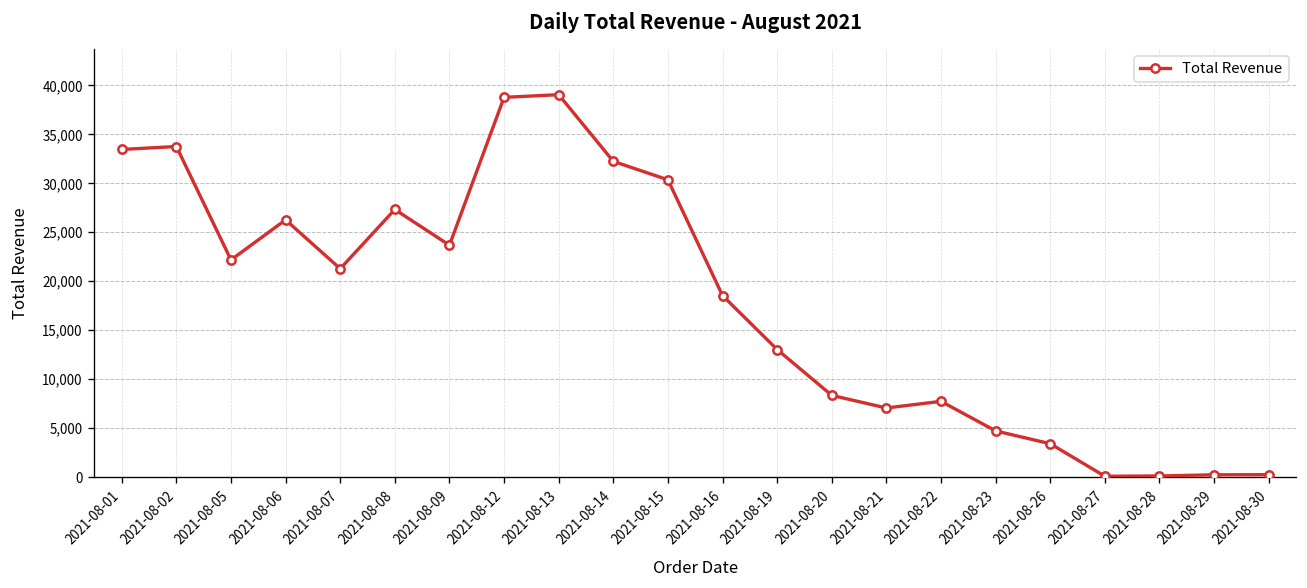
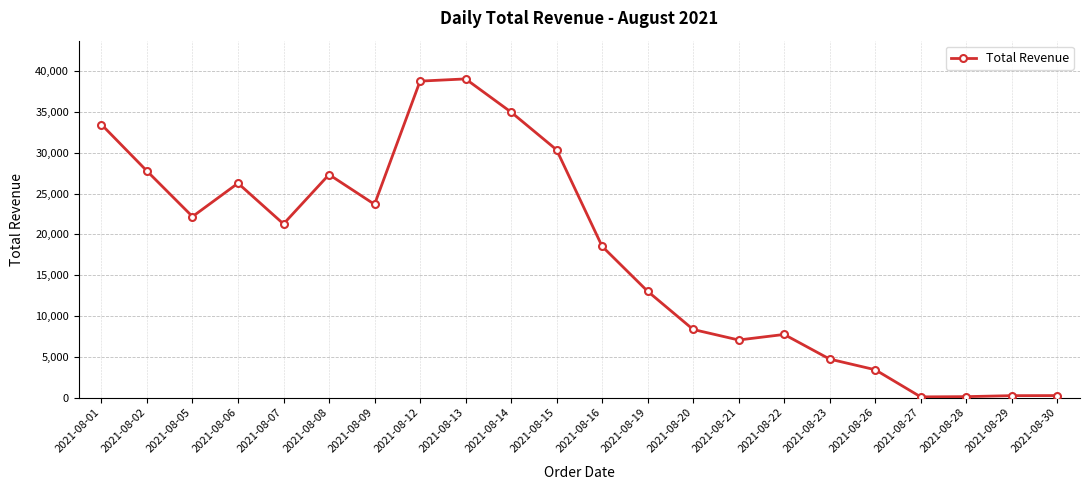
2021-08-02: 34,000 -> 28,000
2021-08-14: 32,000 -> 35,000
